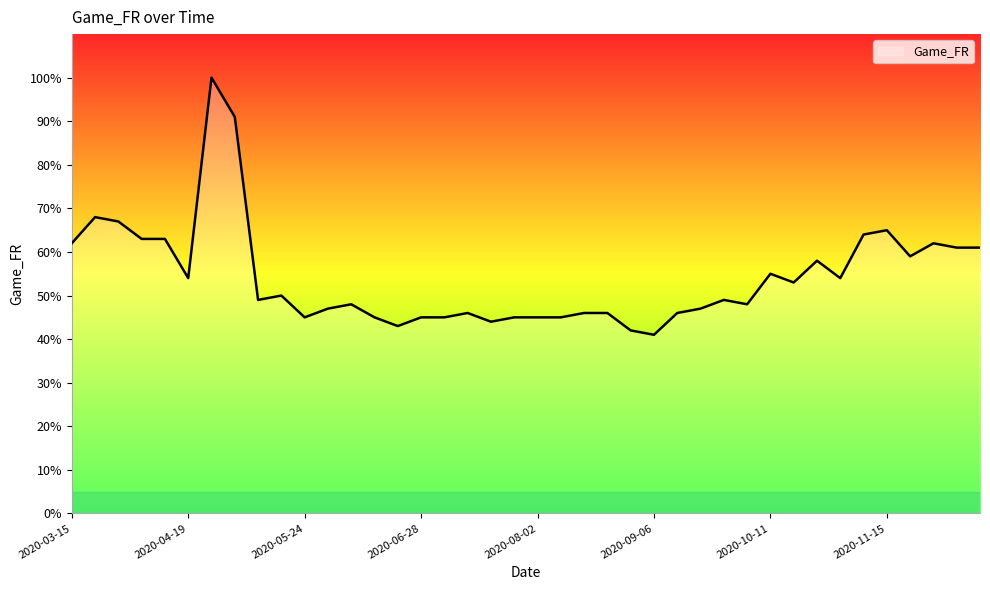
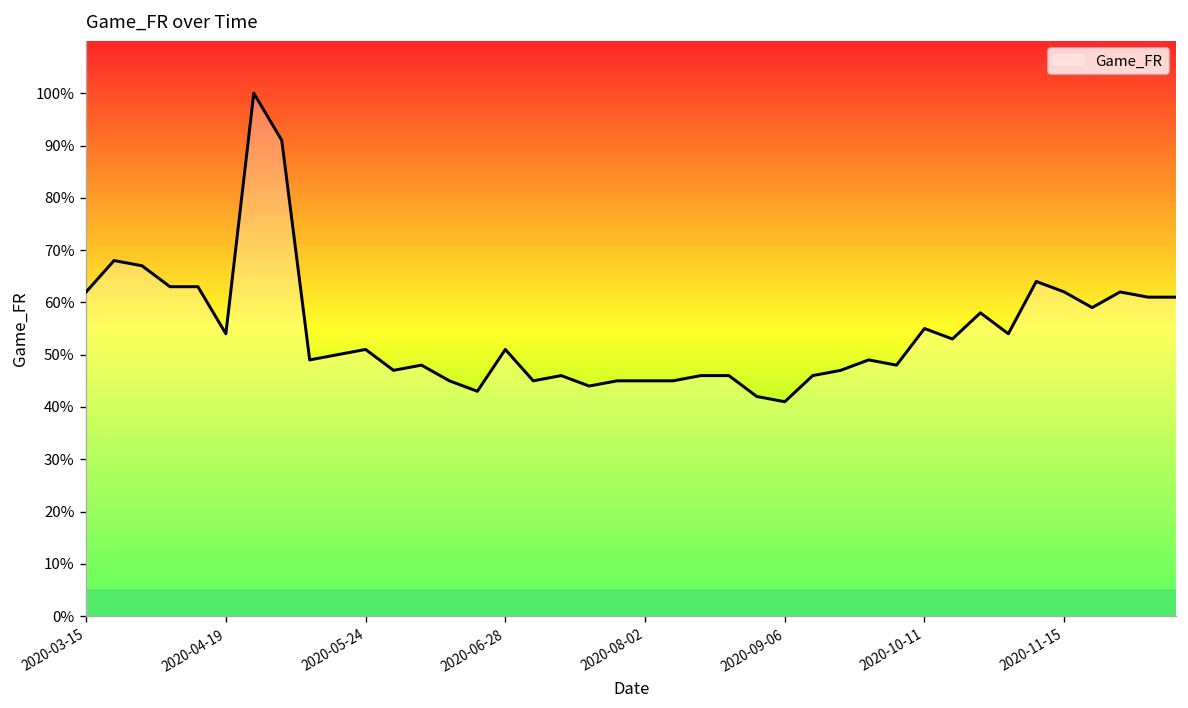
2020-05-24: 45% -> 51%
2020-06-28: 45% -> 51%
2020-11-15: 65% -> 62%
